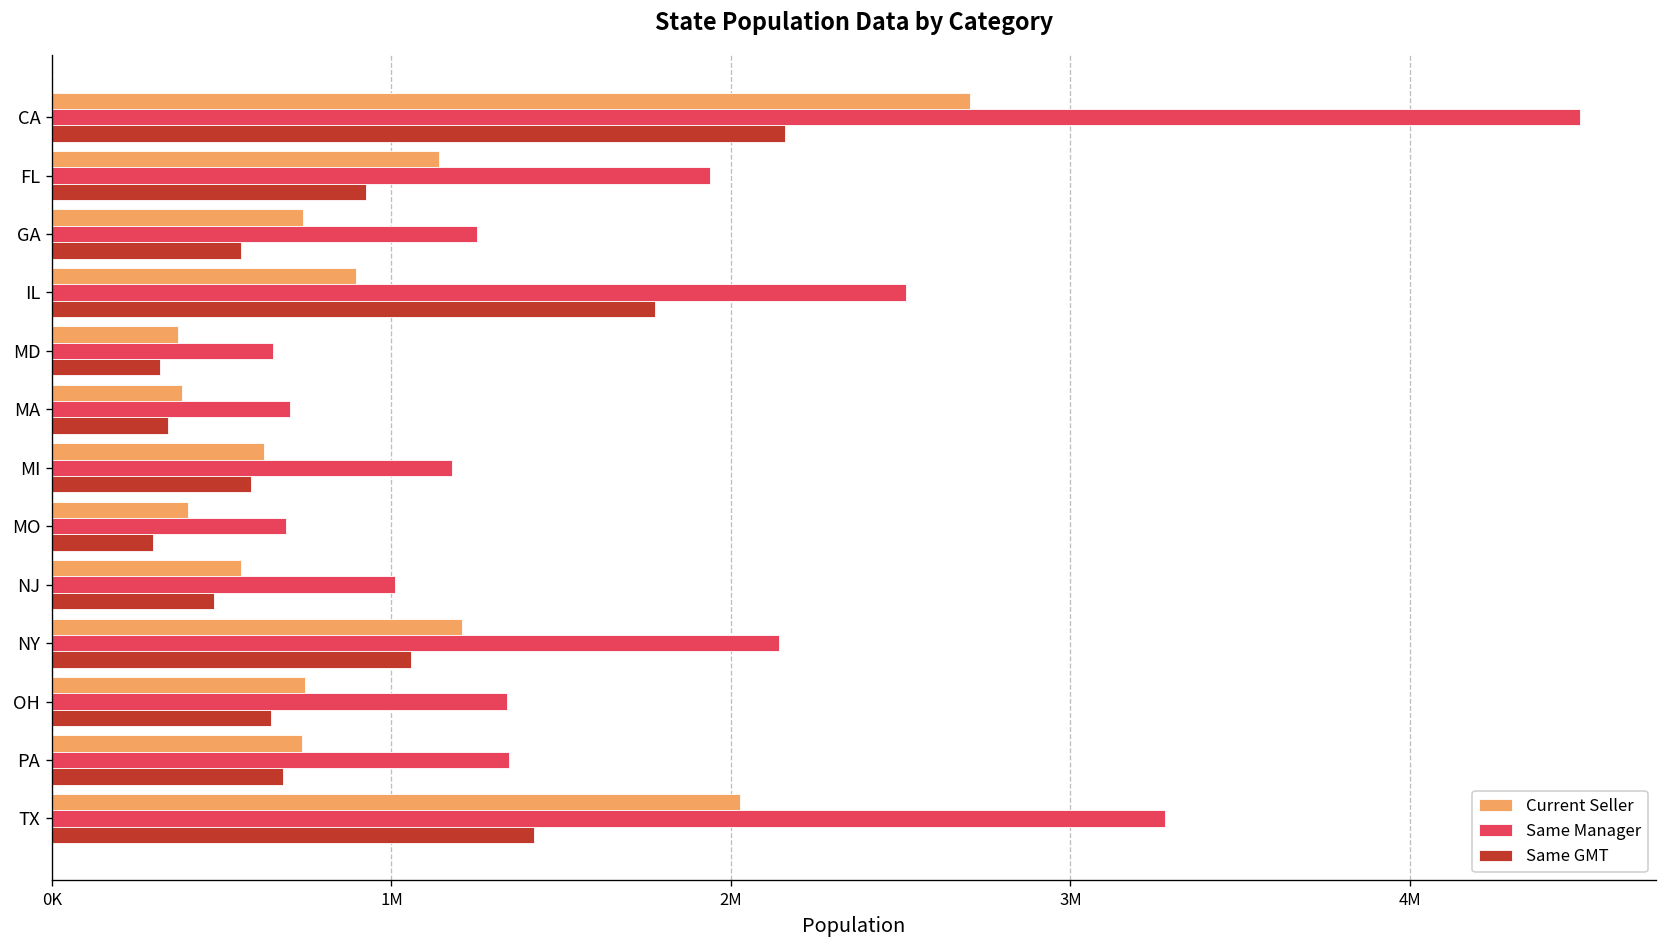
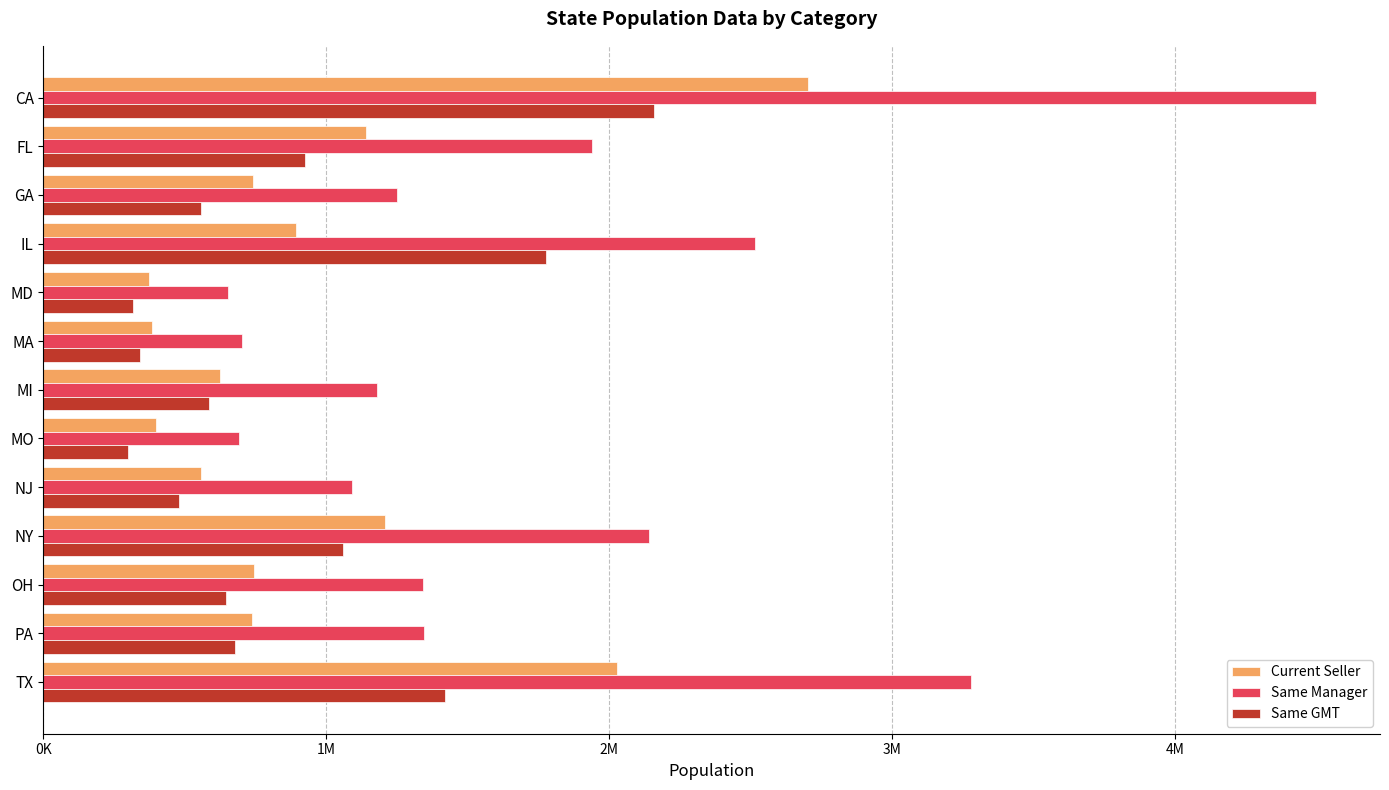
Same Manager, NJ: 1010000 -> 1090000
